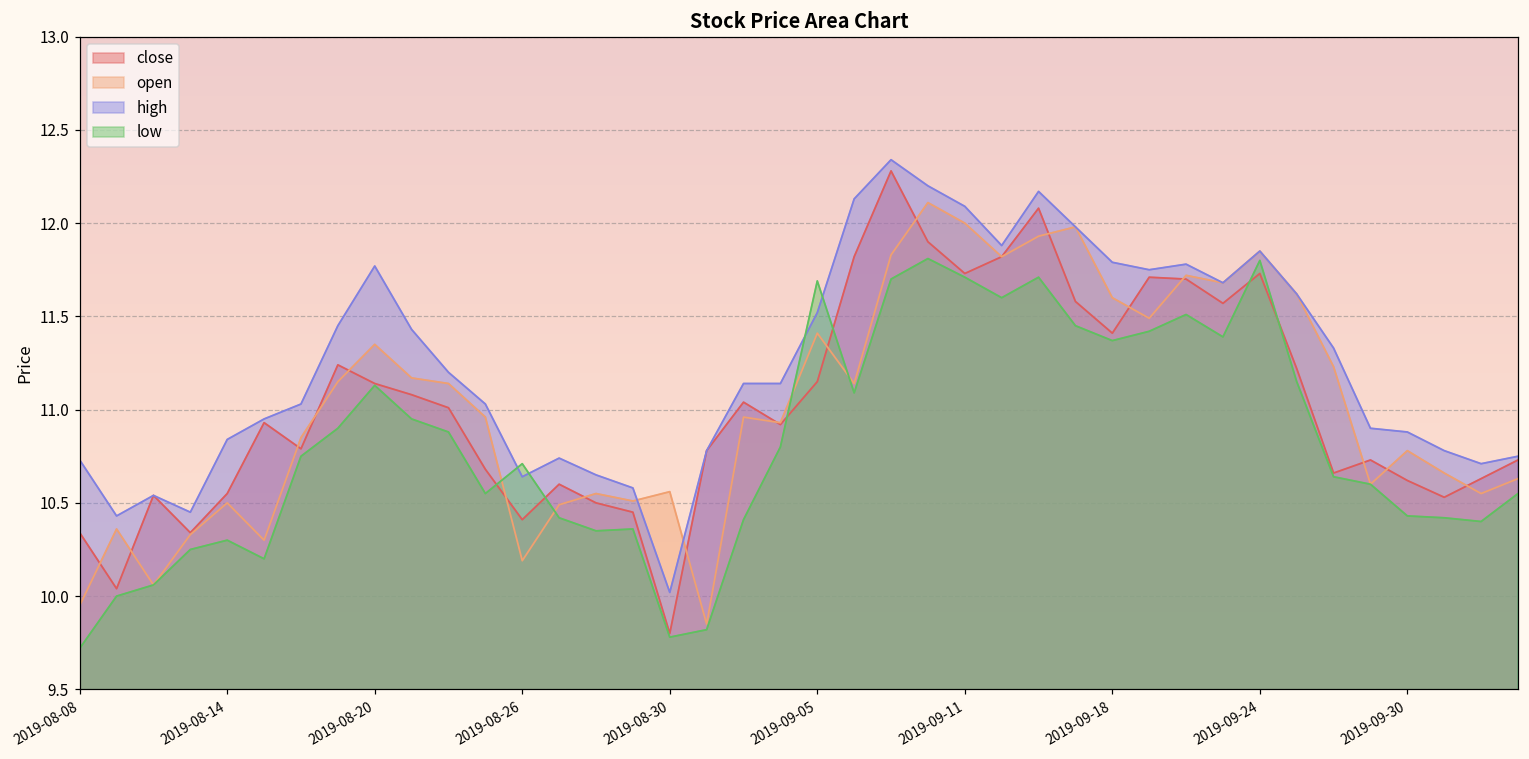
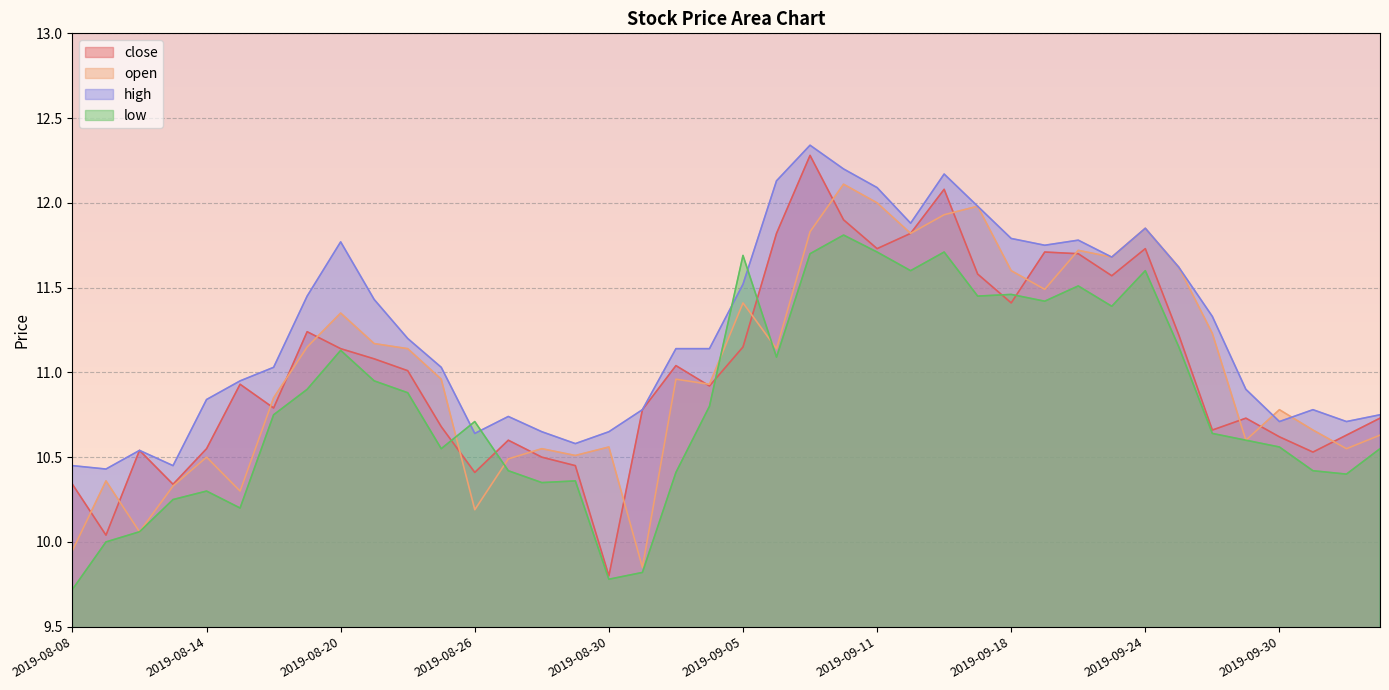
high, 2019-08-08: 10.73 -> 10.45
high, 2019-08-30: 10.02 -> 10.65
low, 2019-09-18: 11.37 -> 11.46
low, 2019-09-24: 11.8 -> 11.6
high, 2019-09-30: 10.88 -> 10.71
low, 2019-09-30: 10.43 -> 10.56
